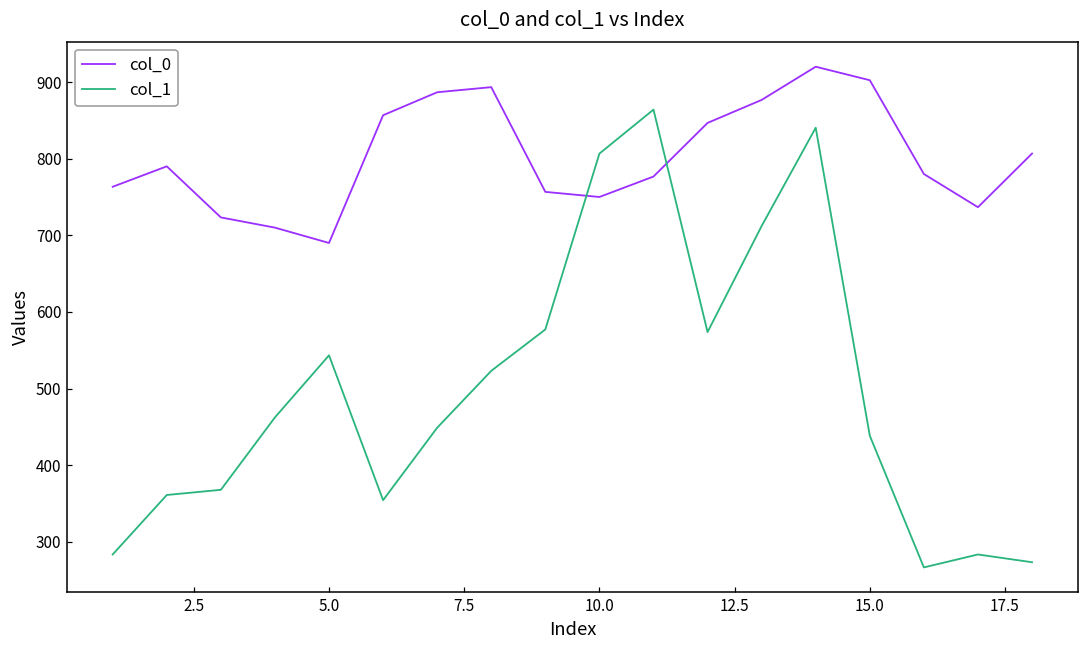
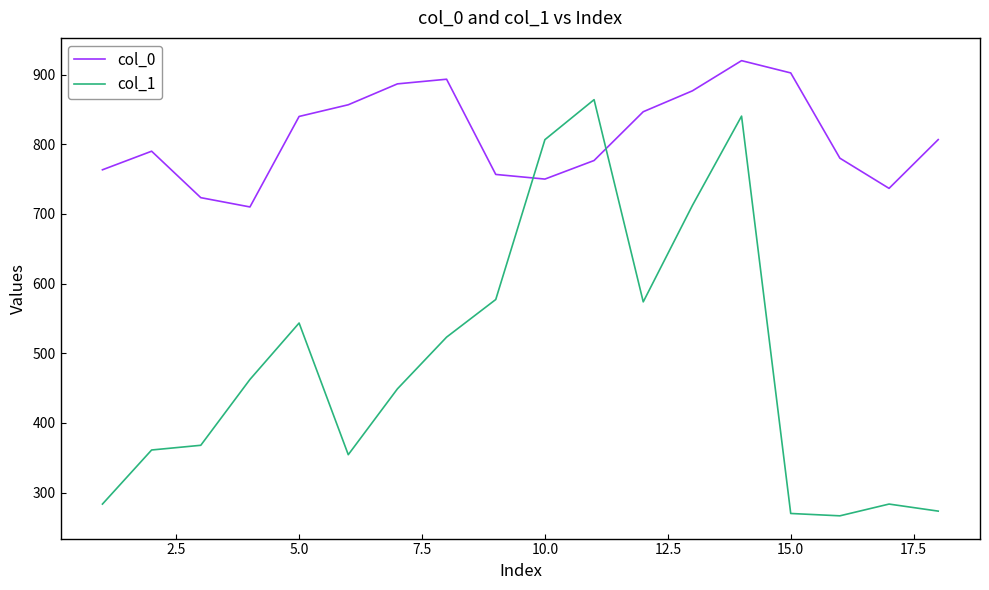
col_0, 5.0: 690 -> 840
col_1, 15.0: 440 -> 270
